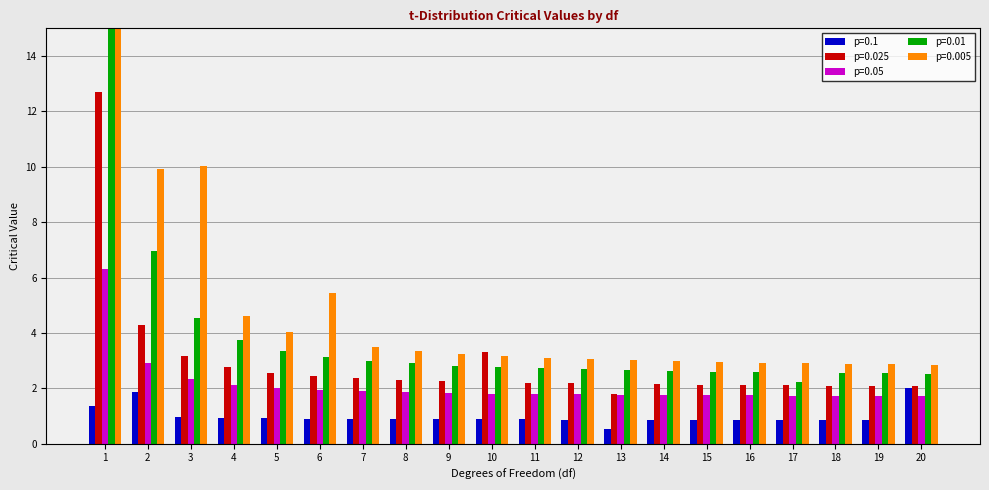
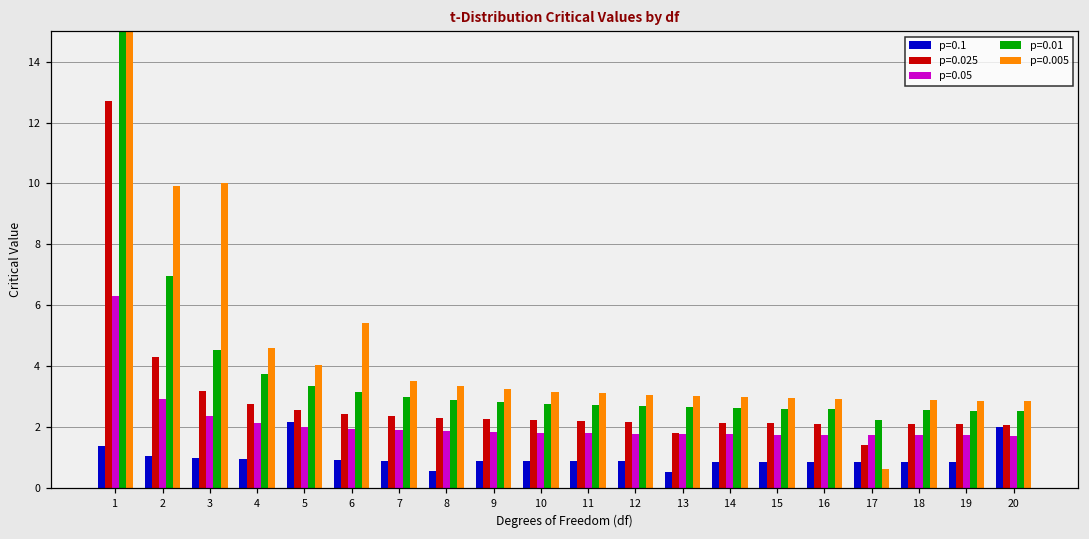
p=0.1, 2: 1.9 -> 1.1
p=0.1, 5: 0.9 -> 2.2
p=0.1, 8: 0.9 -> 0.6
p=0.025, 10: 3.3 -> 2.2
p=0.025, 17: 2.1 -> 1.4
p=0.005, 17: 2.9 -> 0.6
